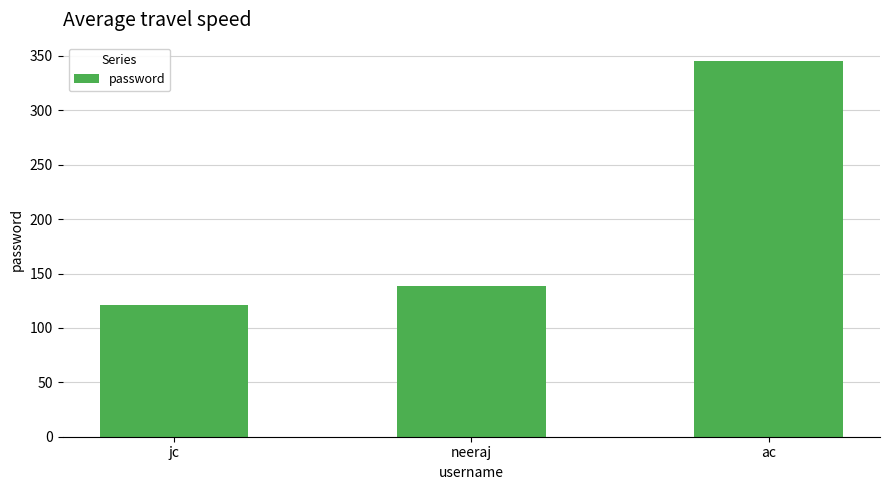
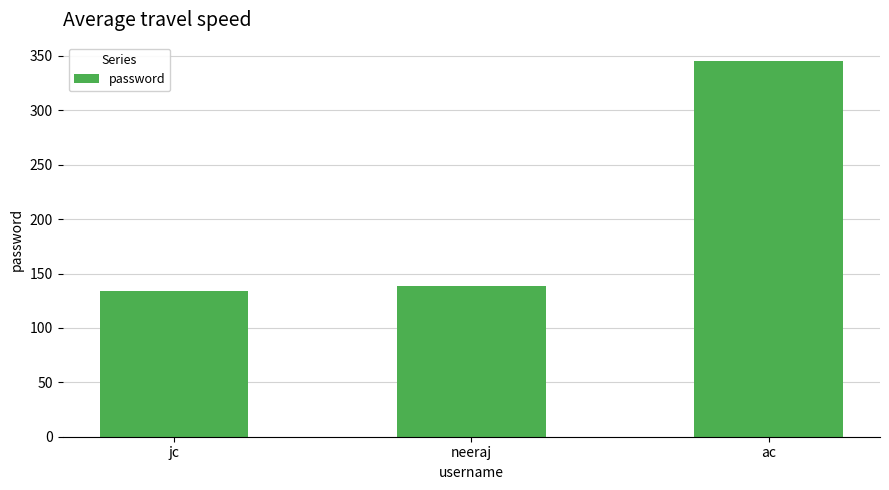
jc: 121 -> 134
